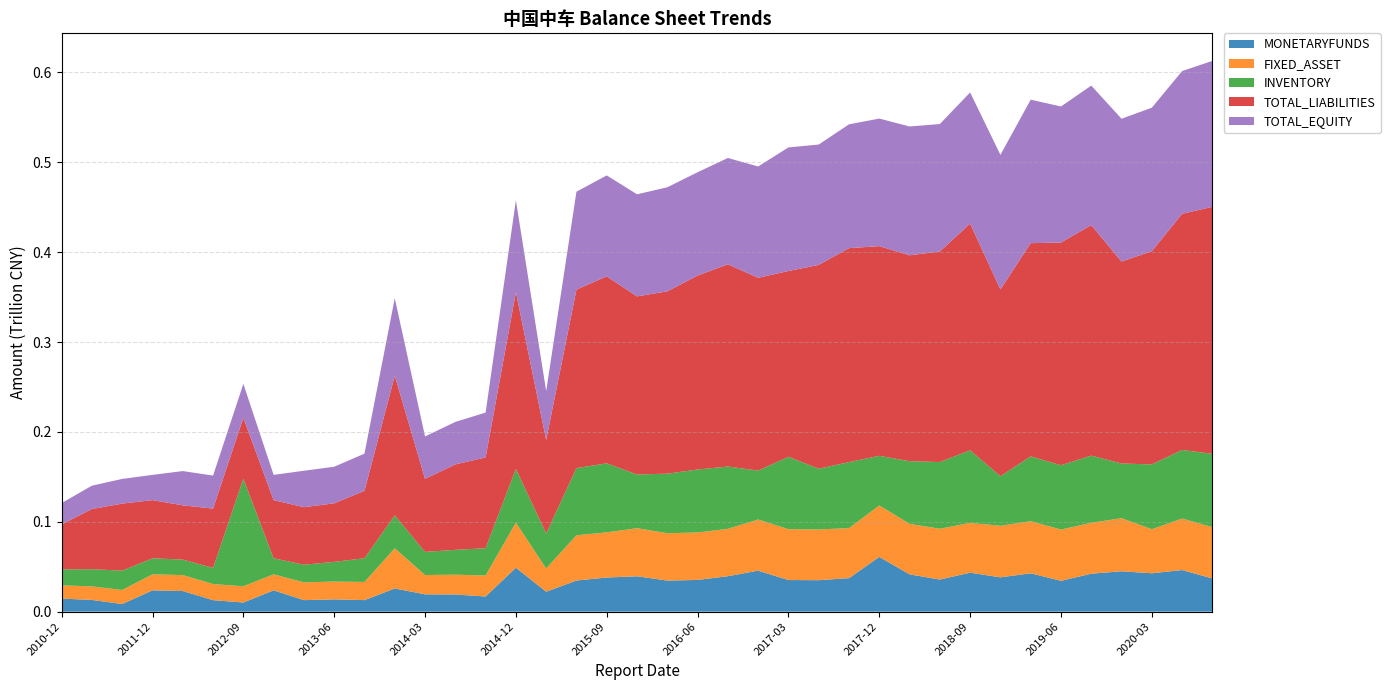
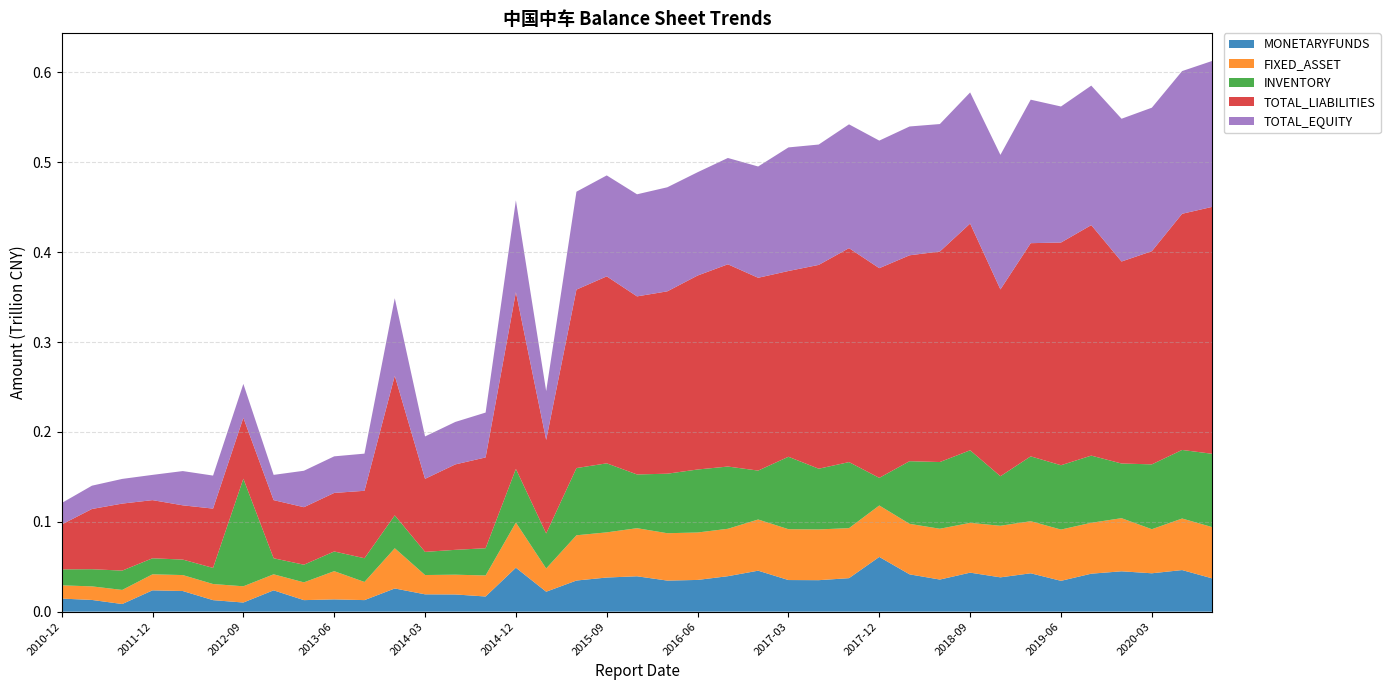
FIXED_ASSET, 2013-06: 0.02 -> 0.03
INVENTORY, 2017-12: 0.06 -> 0.03
